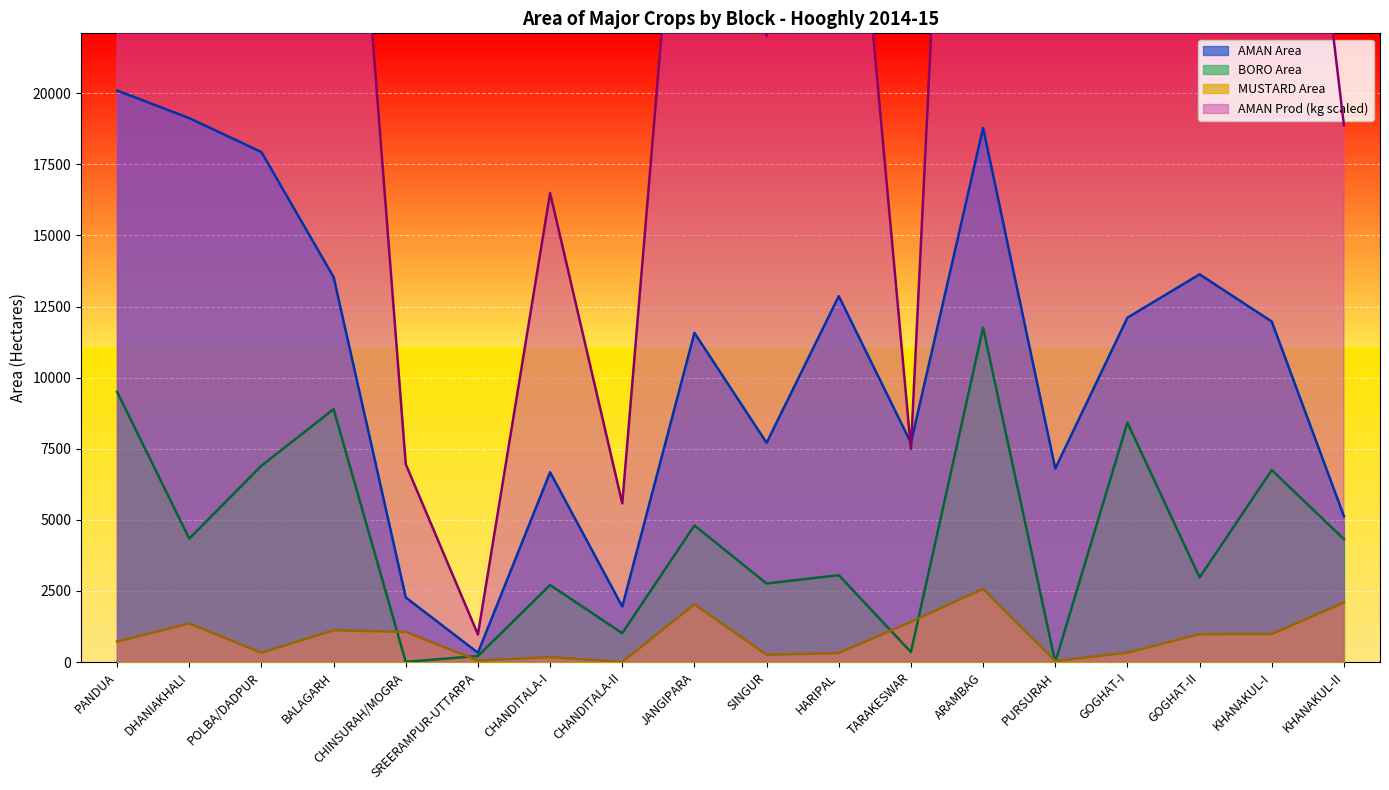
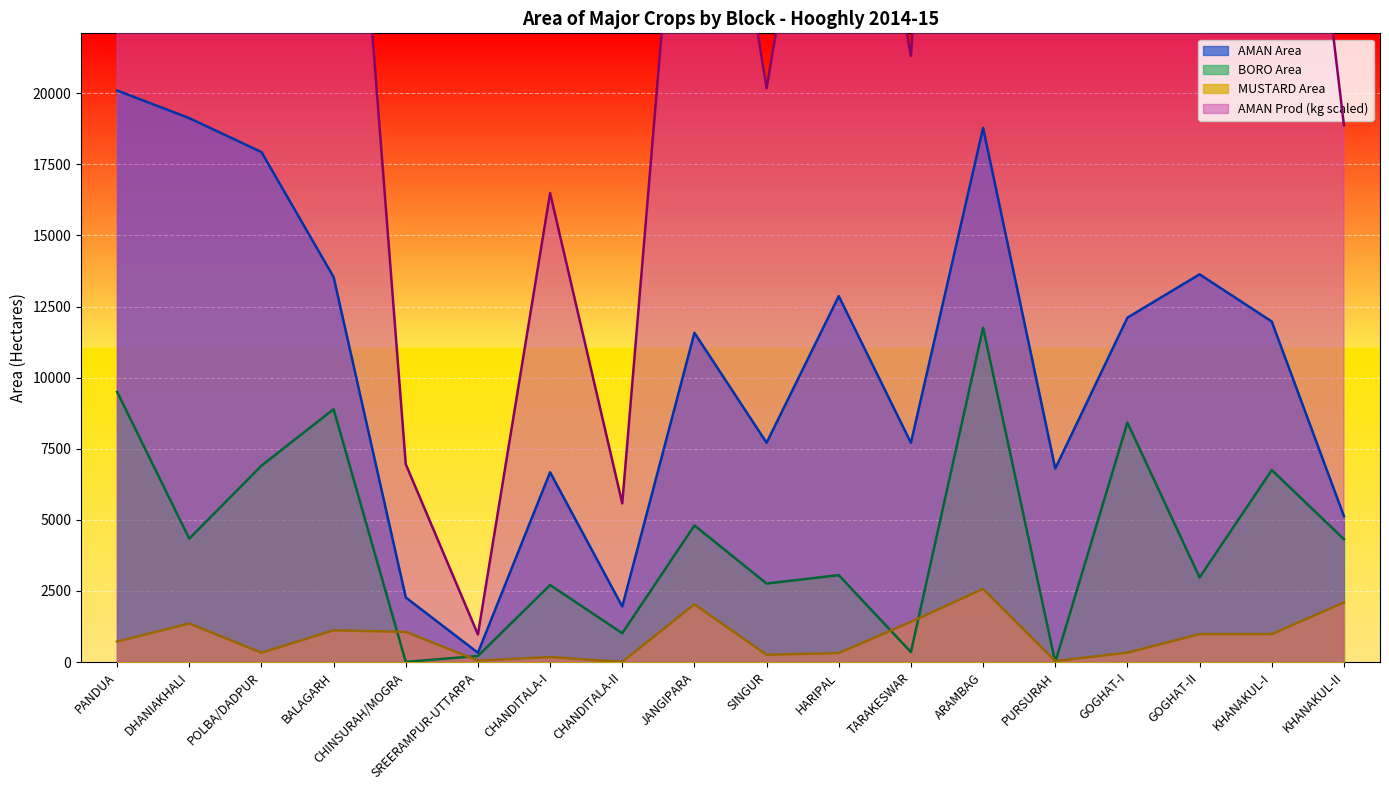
AMAN Prod (kg scaled), SINGUR: 22000 -> 20200
AMAN Prod (kg scaled), TARAKESWAR: 7500 -> 21300
